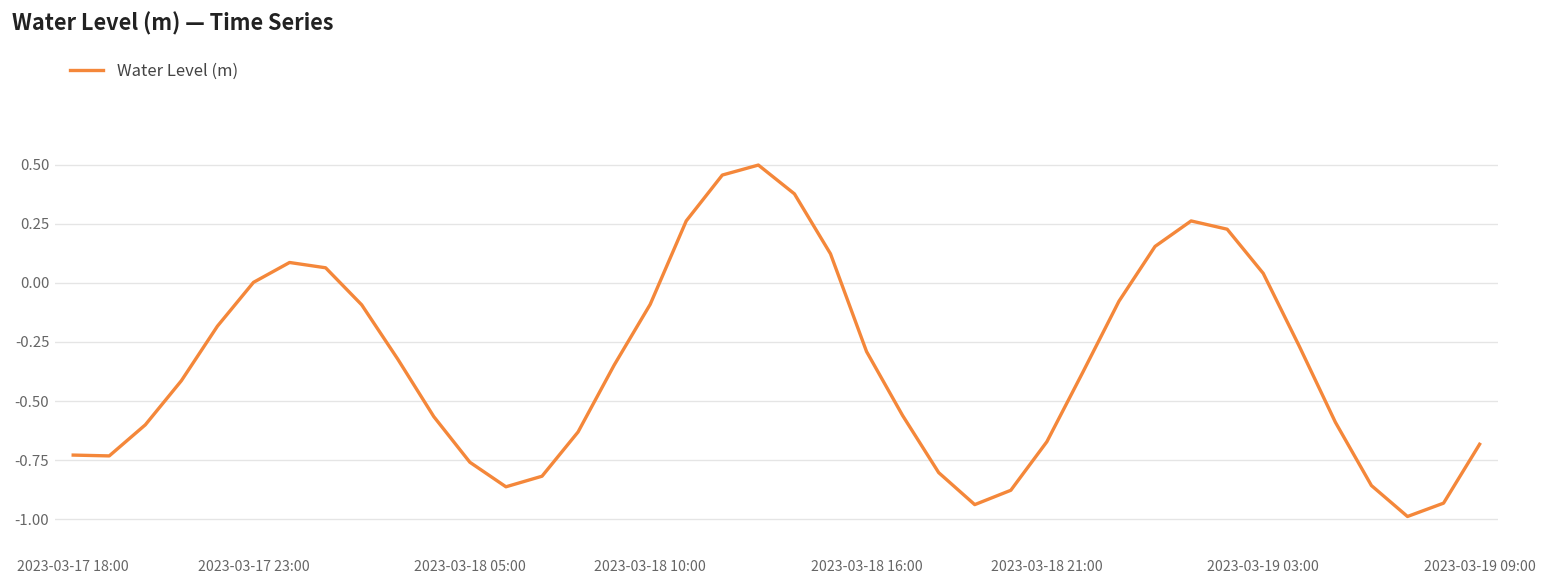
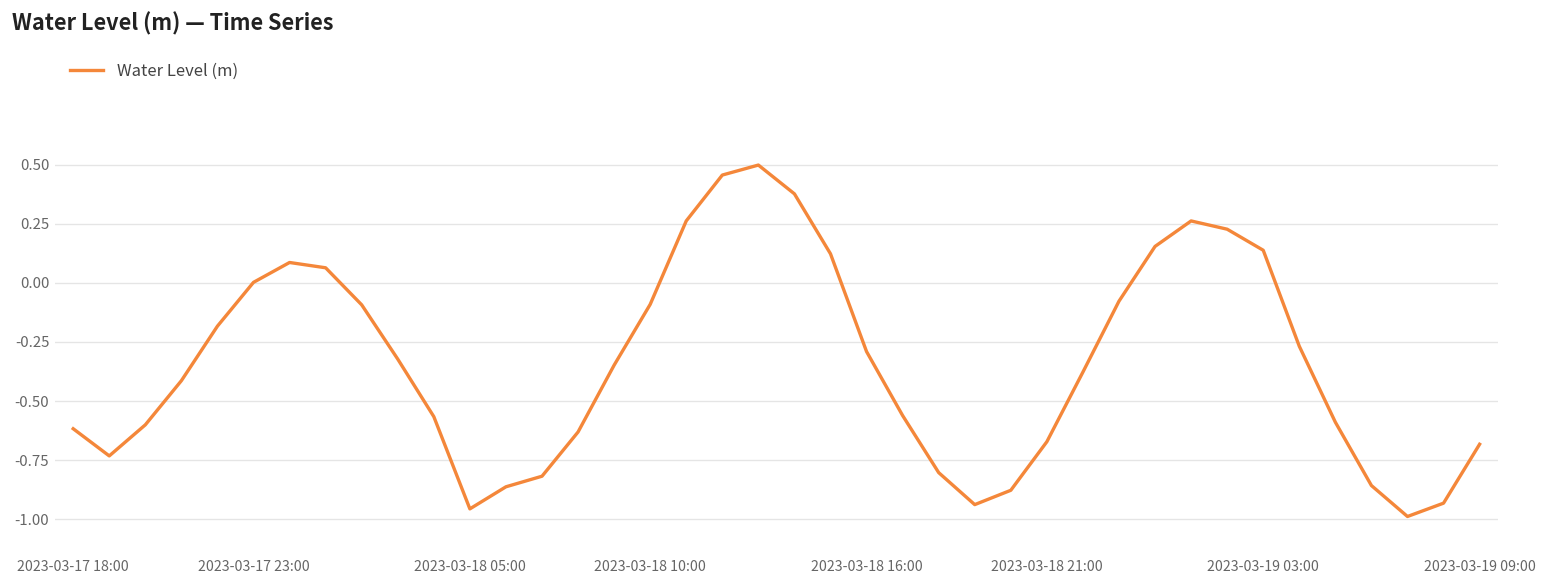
2023-03-17 18:00: -0.73 -> -0.62
2023-03-18 05:00: -0.76 -> -0.96
2023-03-19 03:00: 0.04 -> 0.14
